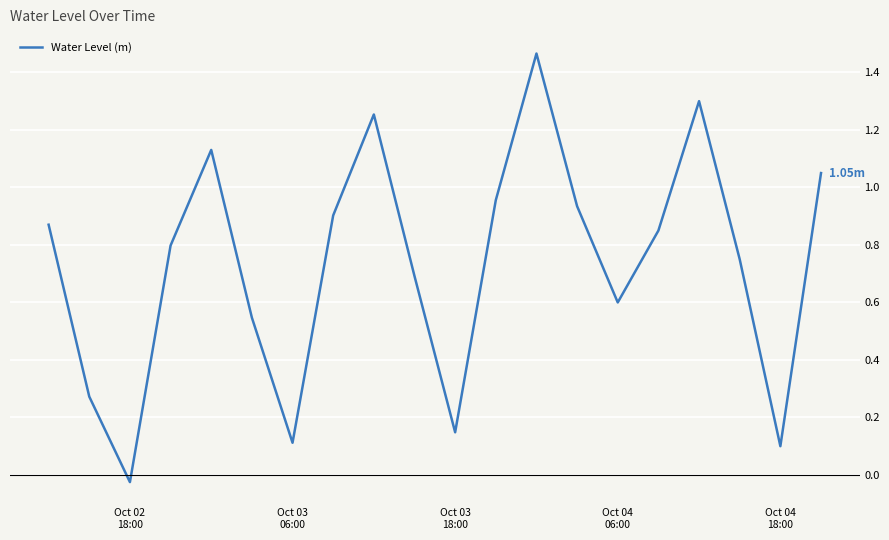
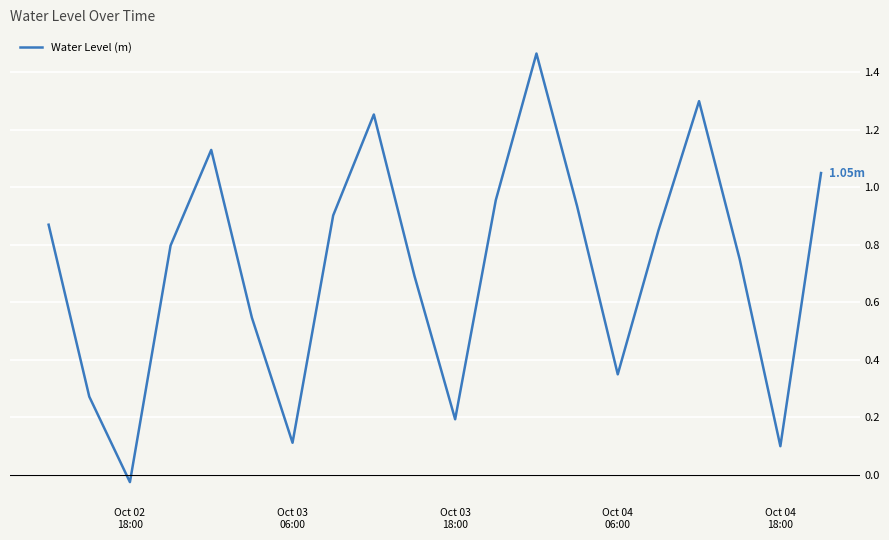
Oct 03 18:00: 0.15 -> 0.19
Oct 04 06:00: 0.60 -> 0.35
